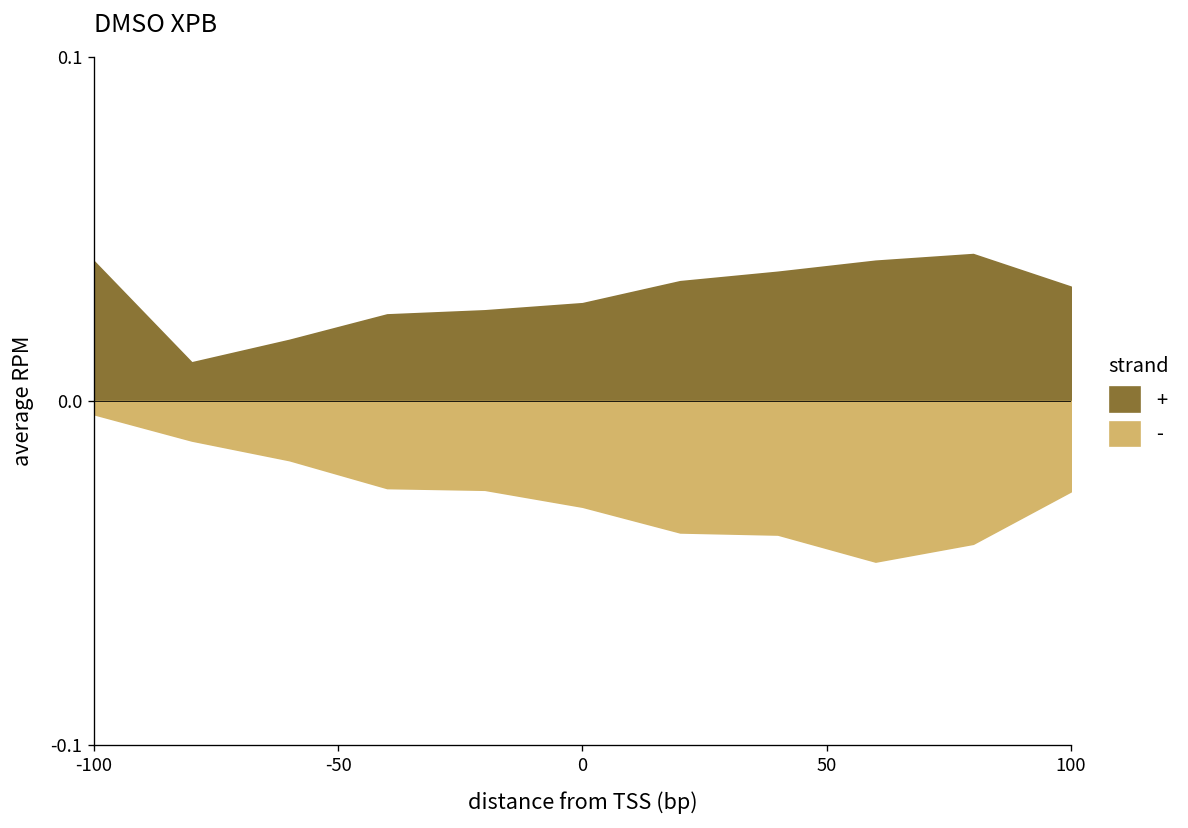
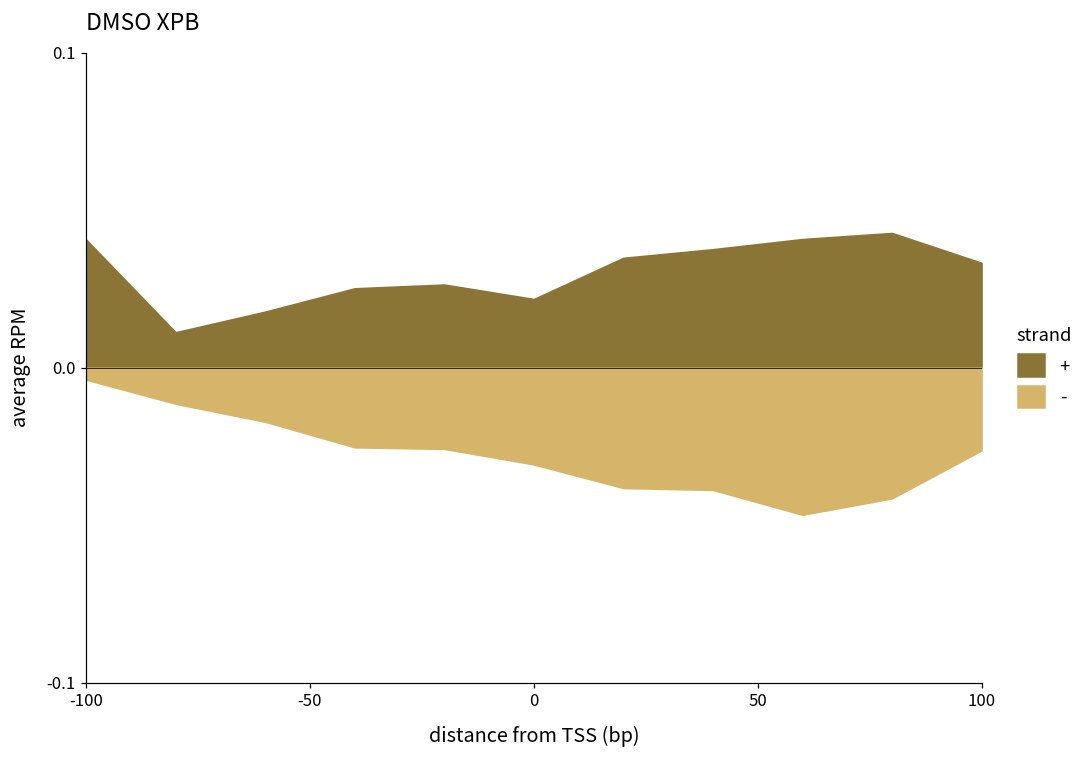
+, 0: 0.028 -> 0.022
